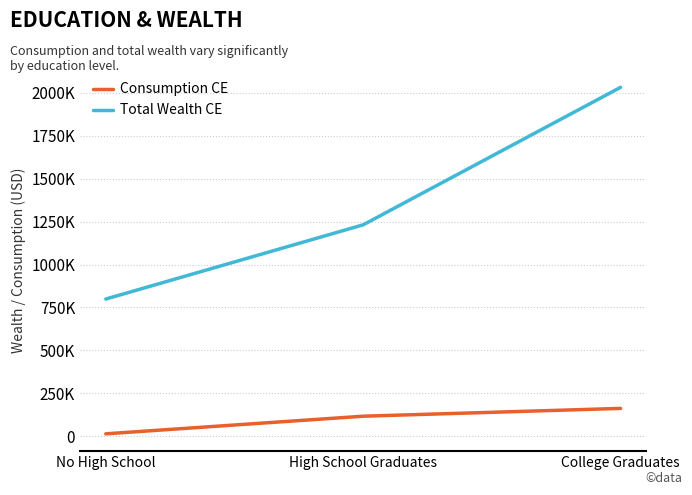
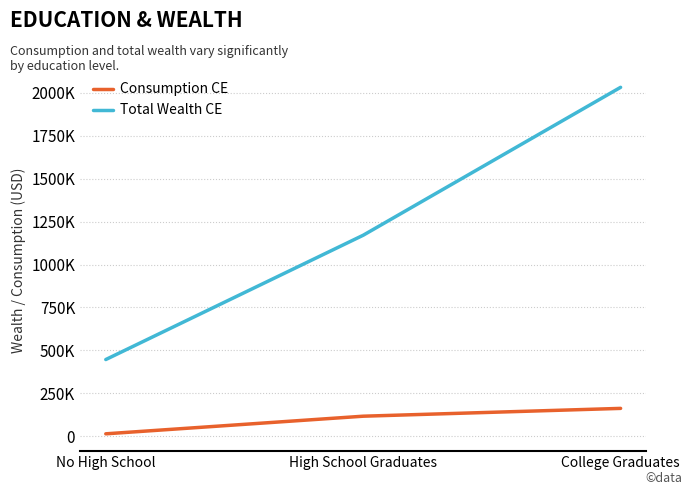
Total Wealth CE, No High School: 800000 -> 450000
Total Wealth CE, High School Graduates: 1230000 -> 1170000
